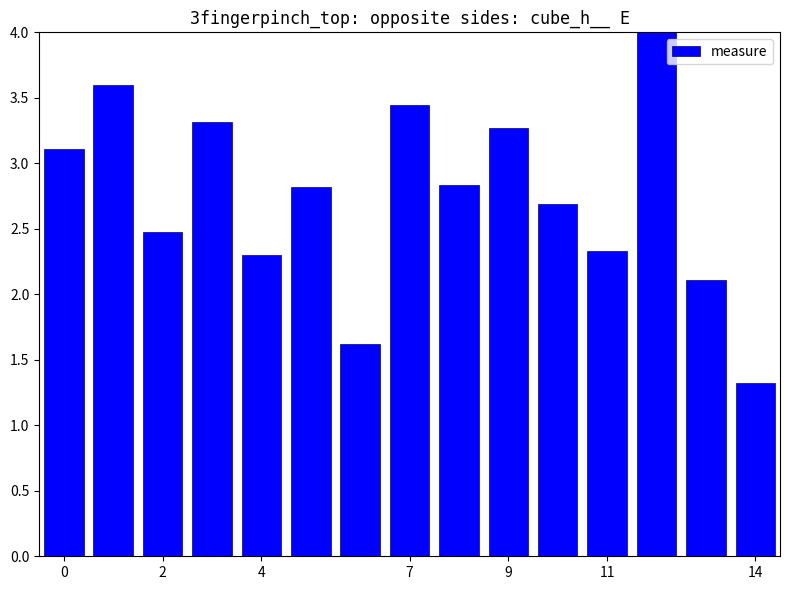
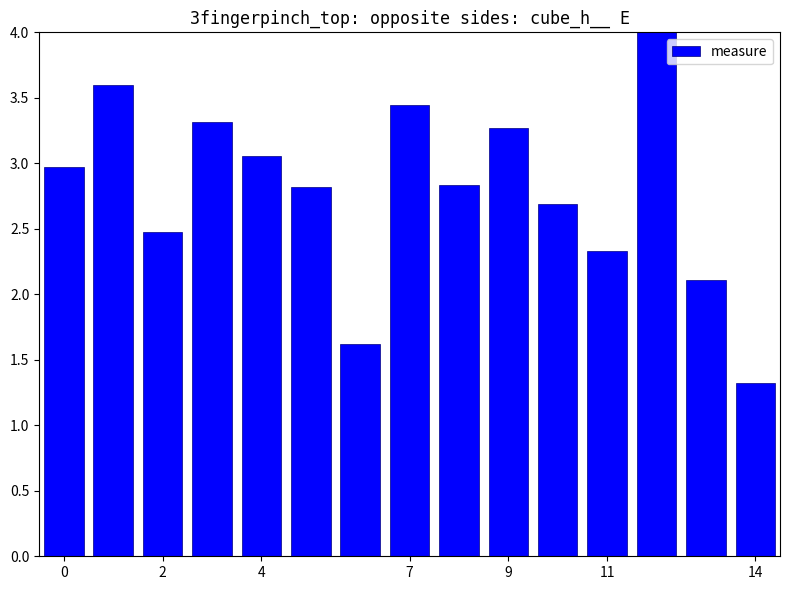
0: 3.11 -> 2.97
4: 2.30 -> 3.06
